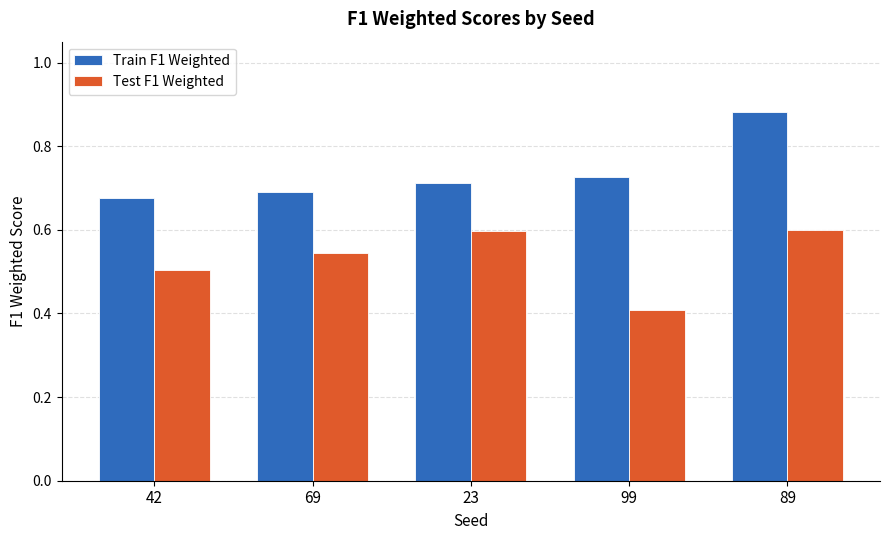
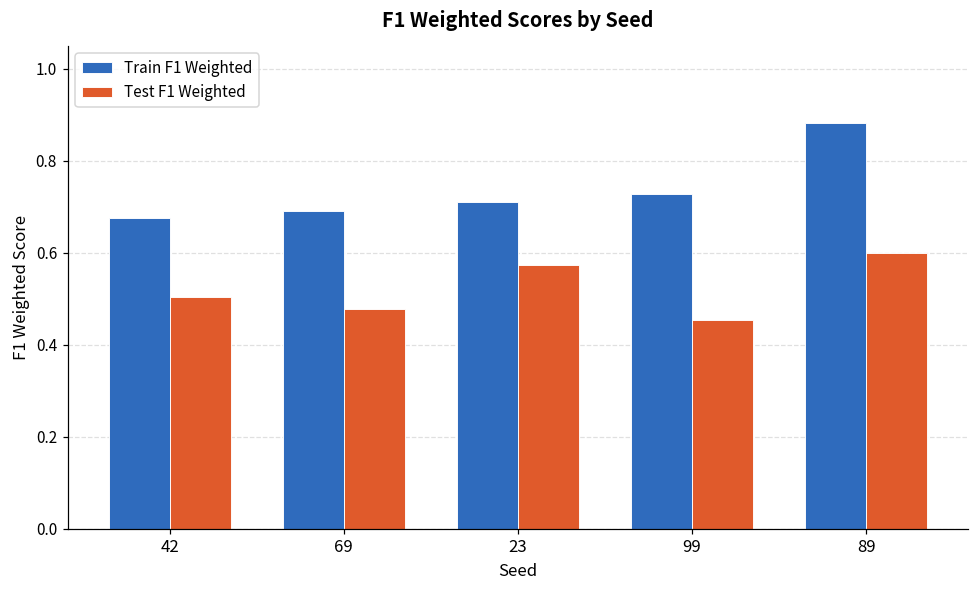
Test F1 Weighted, 69: 0.54 -> 0.48
Test F1 Weighted, 23: 0.60 -> 0.57
Test F1 Weighted, 99: 0.41 -> 0.45
